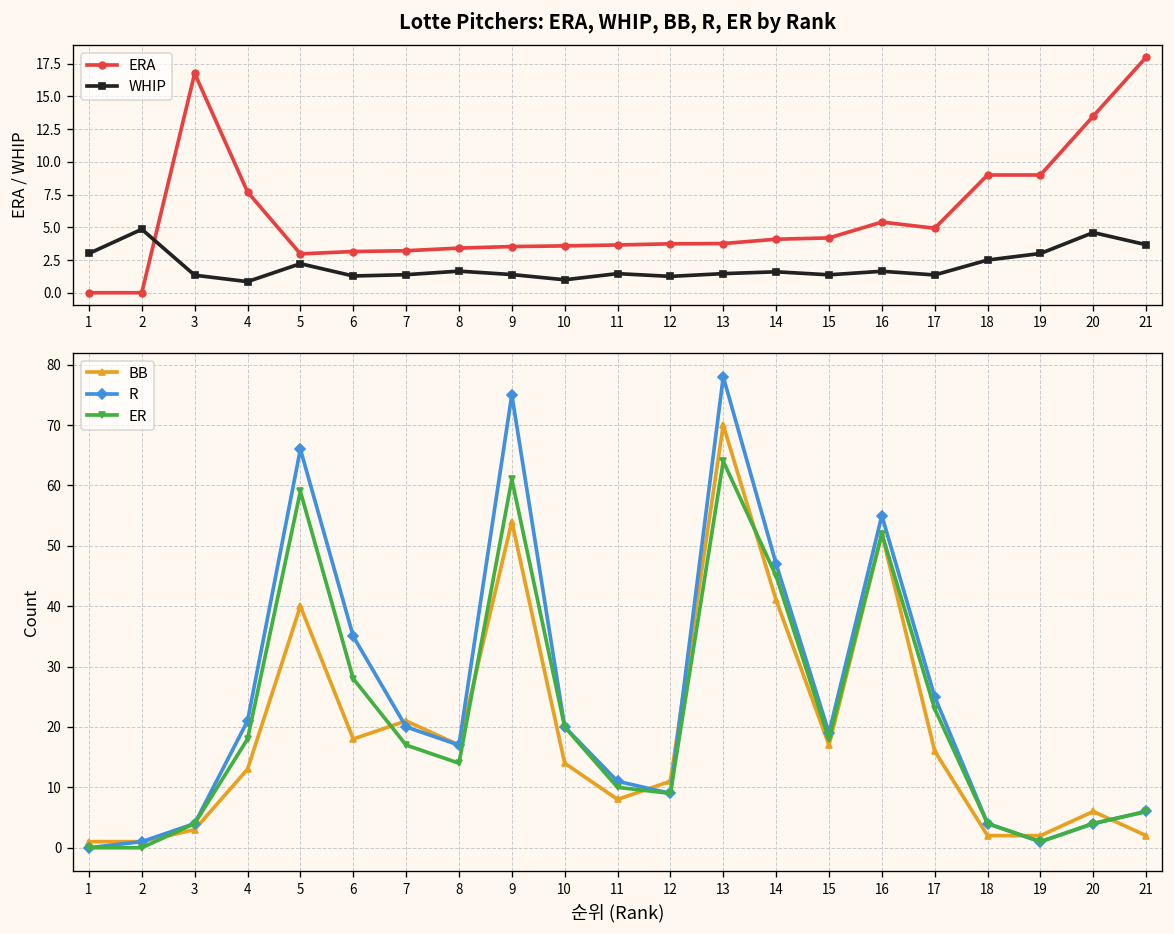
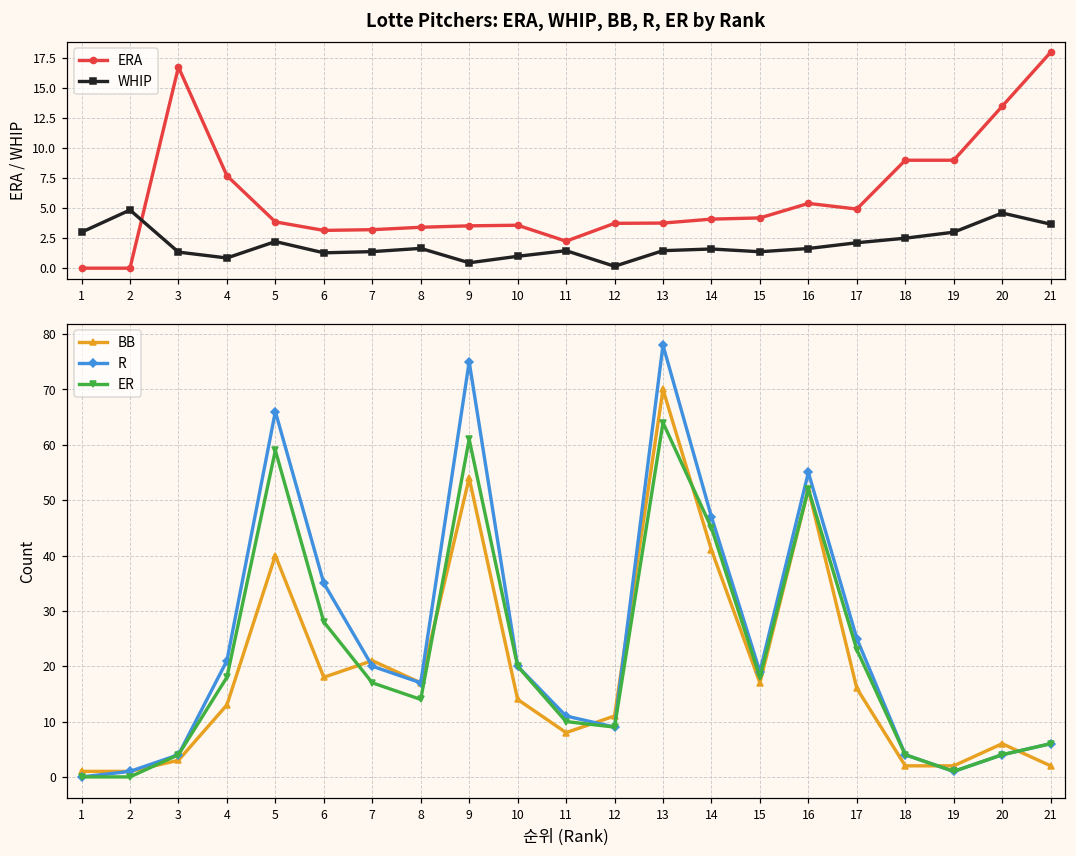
Lotte Pitchers: ERA, WHIP, BB, R, ER by Rank, ERA, 5: 3.0 -> 3.9
Lotte Pitchers: ERA, WHIP, BB, R, ER by Rank, WHIP, 9: 1.4 -> 0.5
Lotte Pitchers: ERA, WHIP, BB, R, ER by Rank, ERA, 11: 3.7 -> 2.3
Lotte Pitchers: ERA, WHIP, BB, R, ER by Rank, WHIP, 12: 1.3 -> 0.2
Lotte Pitchers: ERA, WHIP, BB, R, ER by Rank, WHIP, 17: 1.4 -> 2.1
